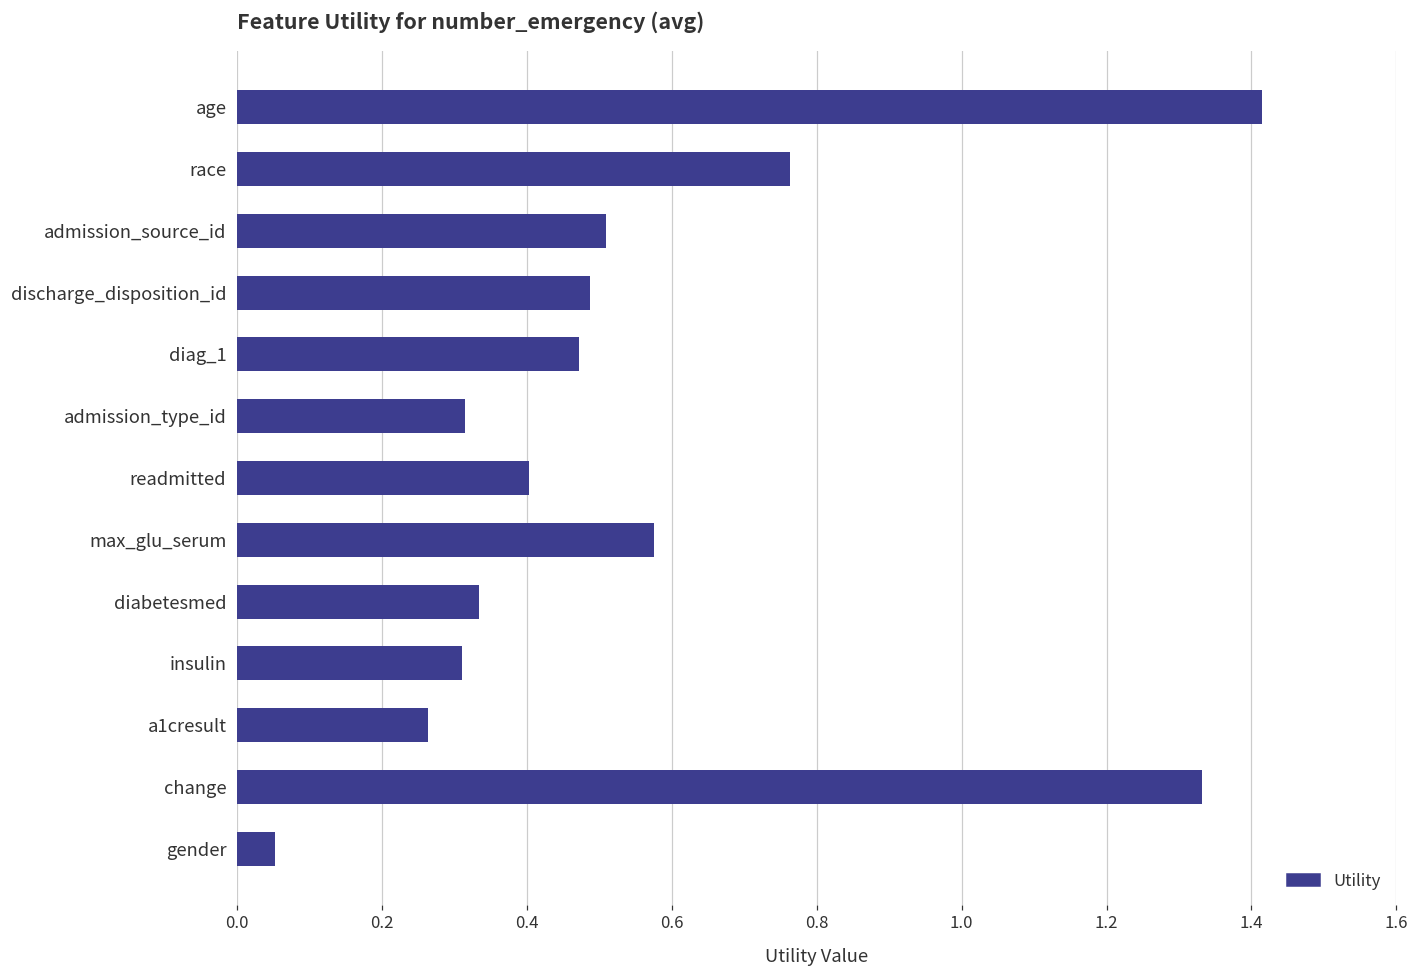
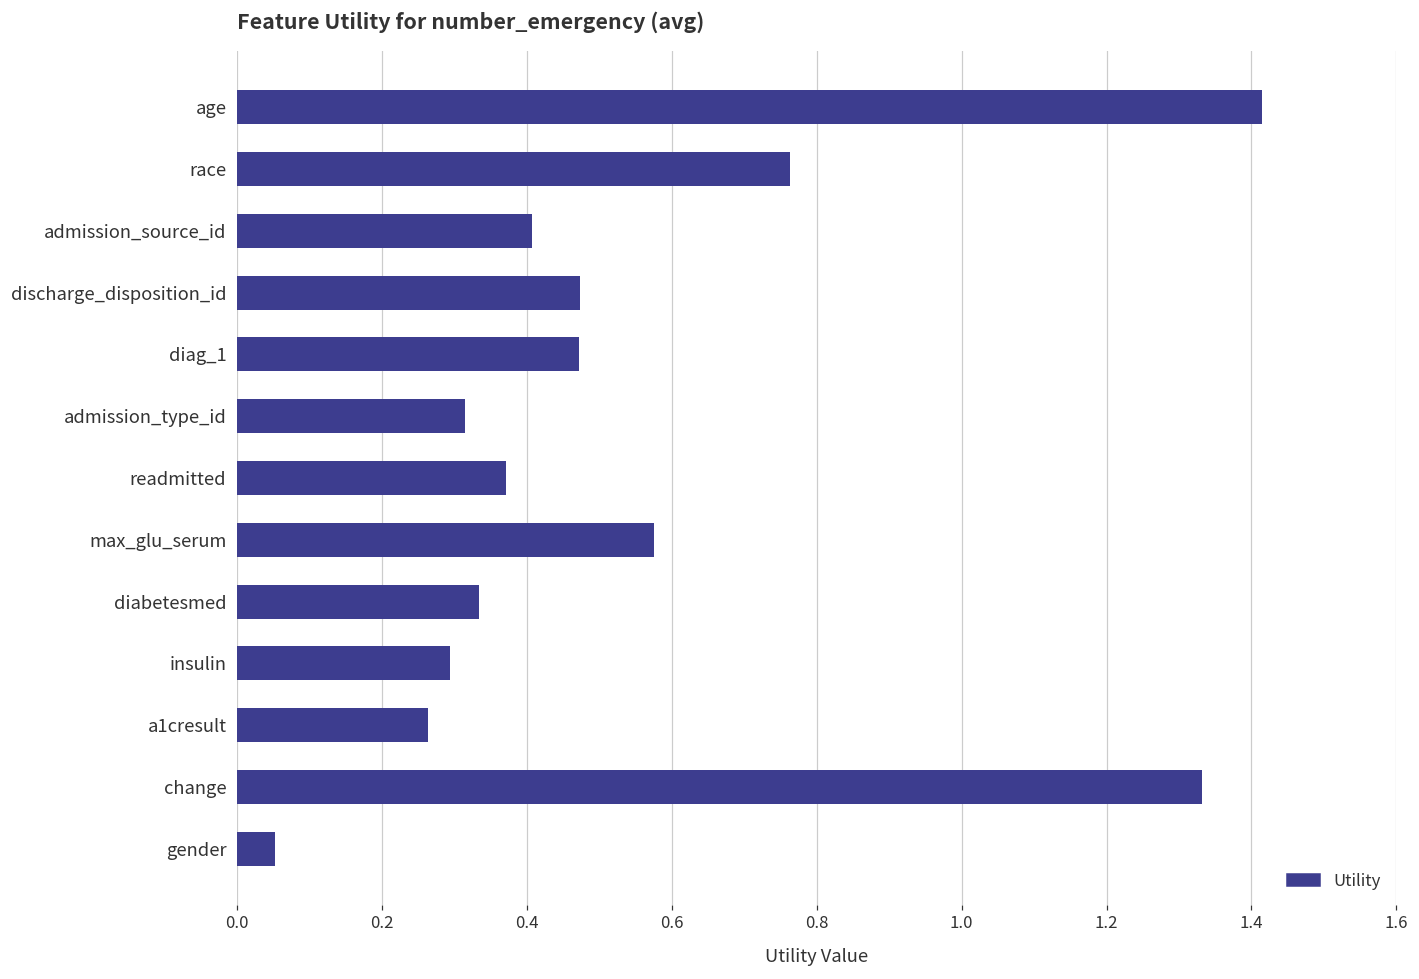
admission_source_id: 0.51 -> 0.41
discharge_disposition_id: 0.49 -> 0.47
readmitted: 0.40 -> 0.37
insulin: 0.31 -> 0.29
